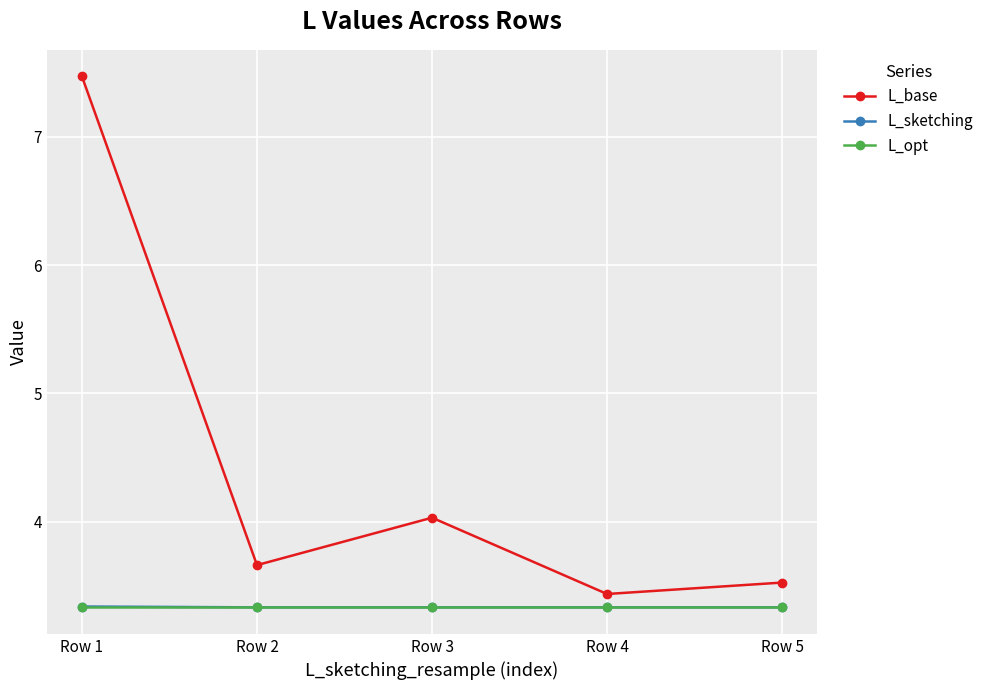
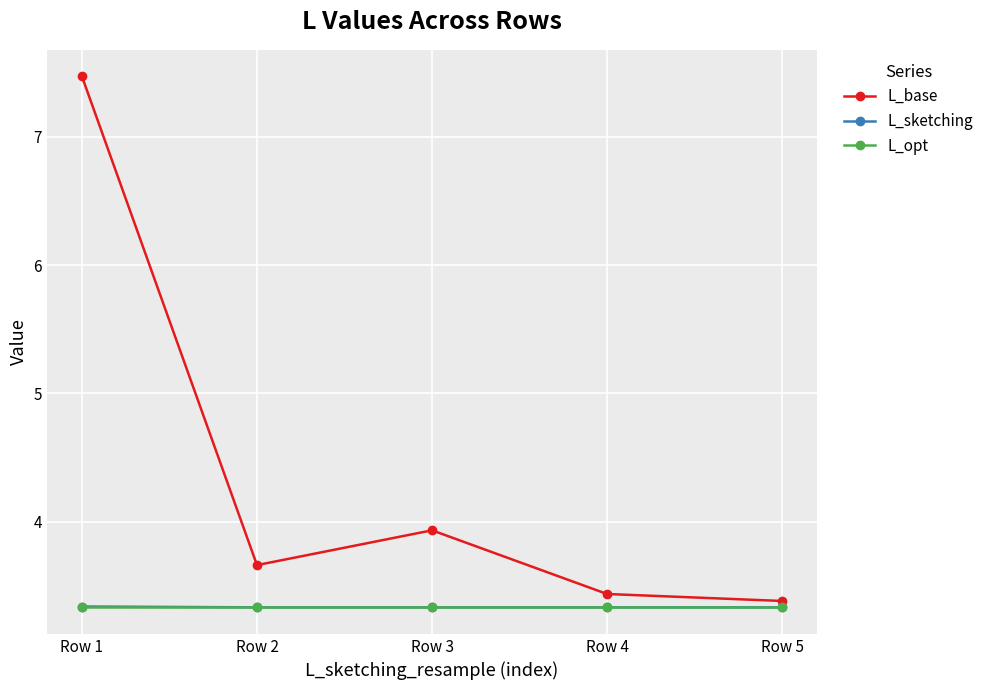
L_base, Row 3: 4.03 -> 3.93
L_base, Row 5: 3.52 -> 3.38
